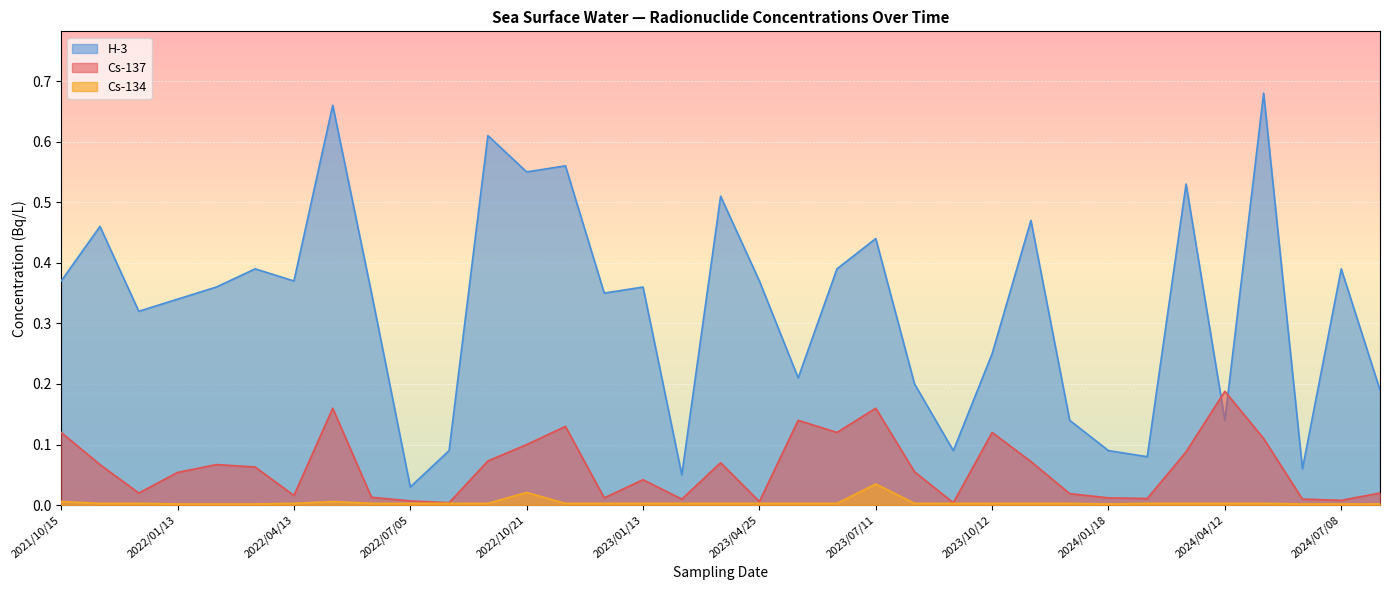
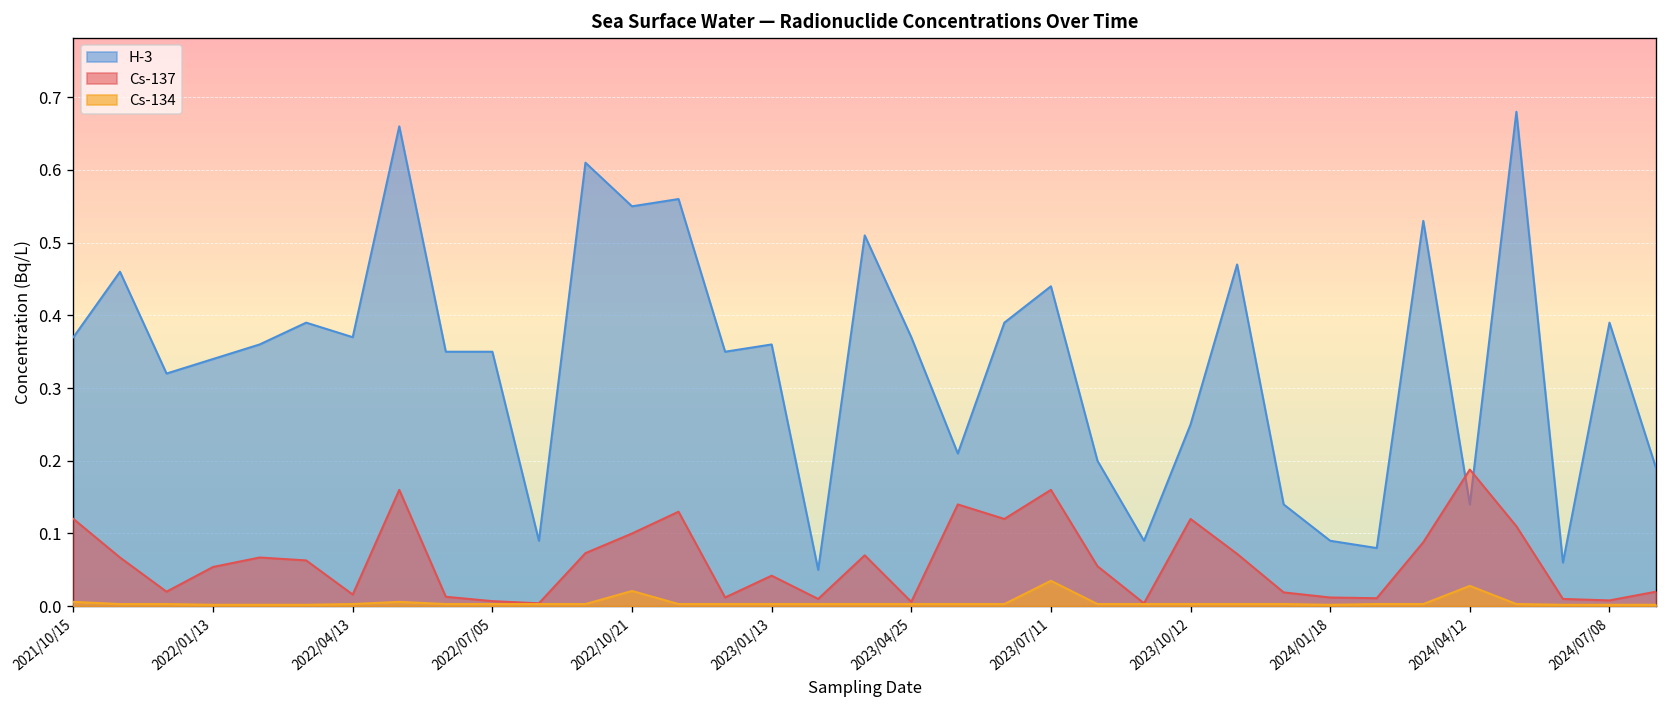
H-3, 2022/07/05: 0.03 -> 0.35
Cs-134, 2024/04/12: 0.00 -> 0.03
